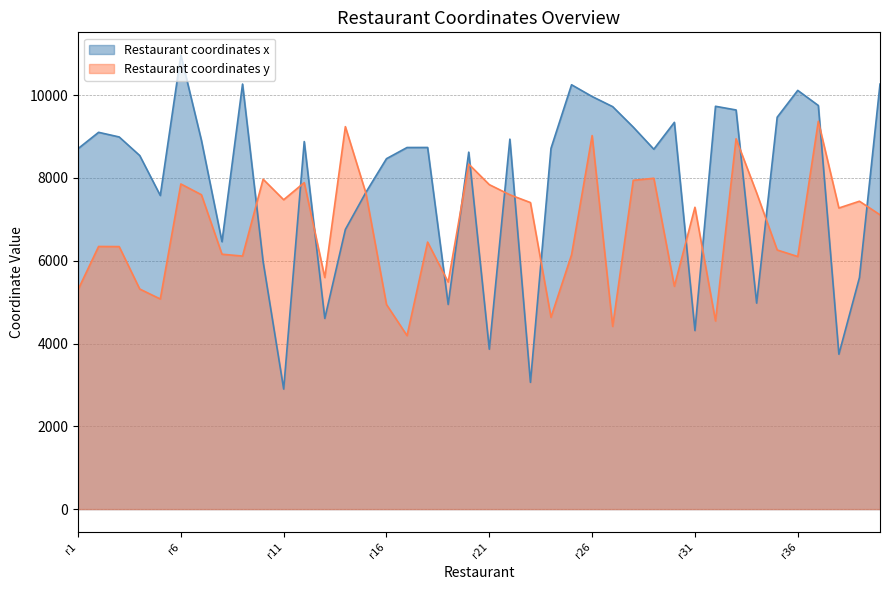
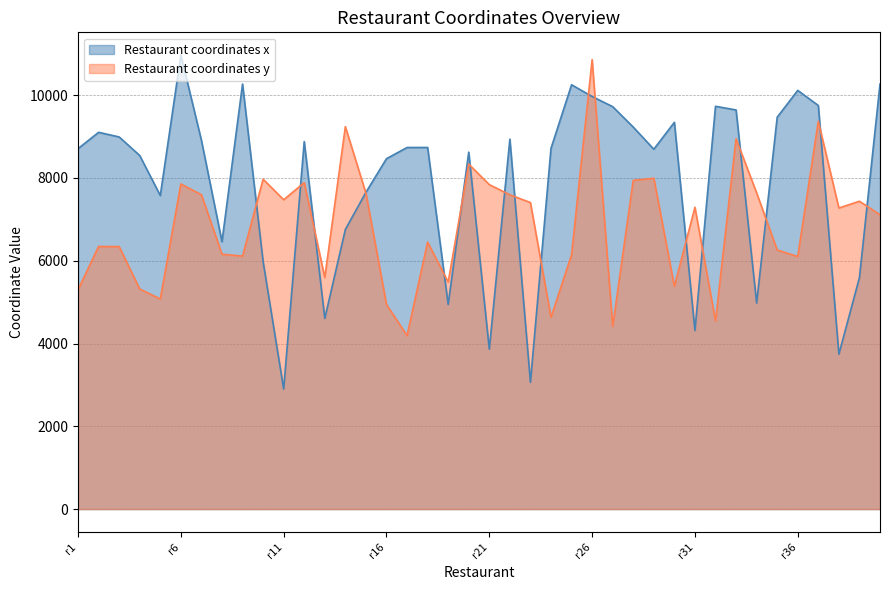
Restaurant coordinates y, r26: 9000 -> 10900
